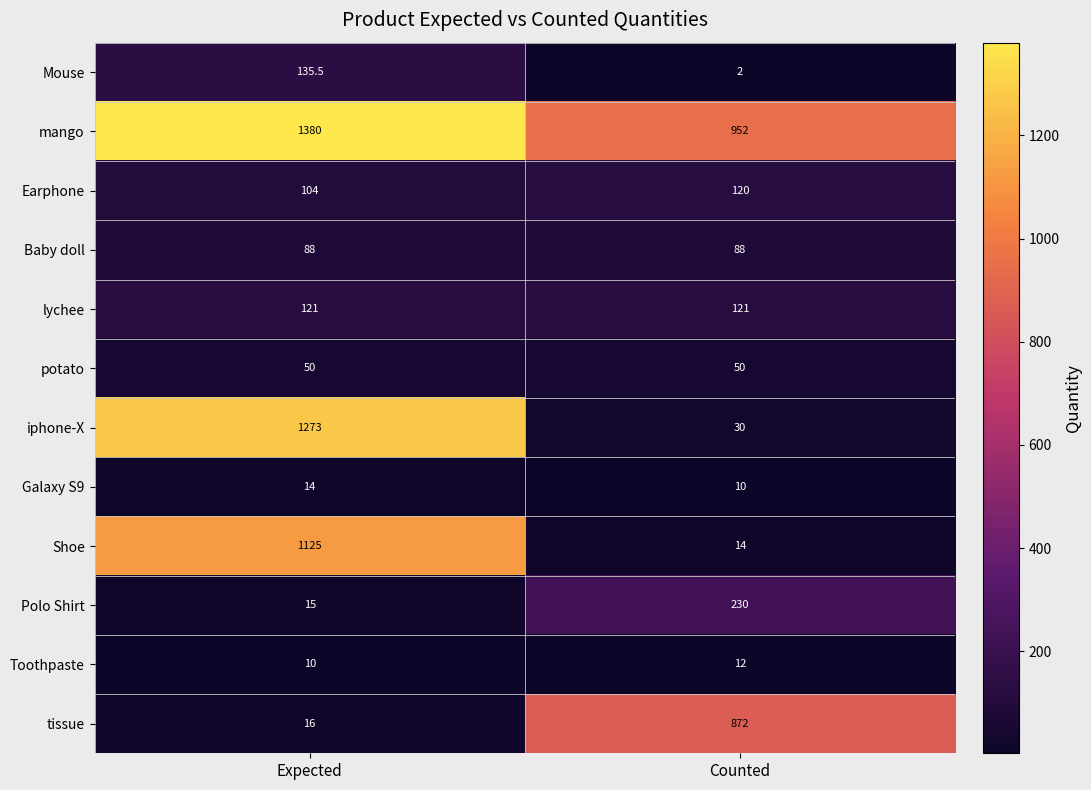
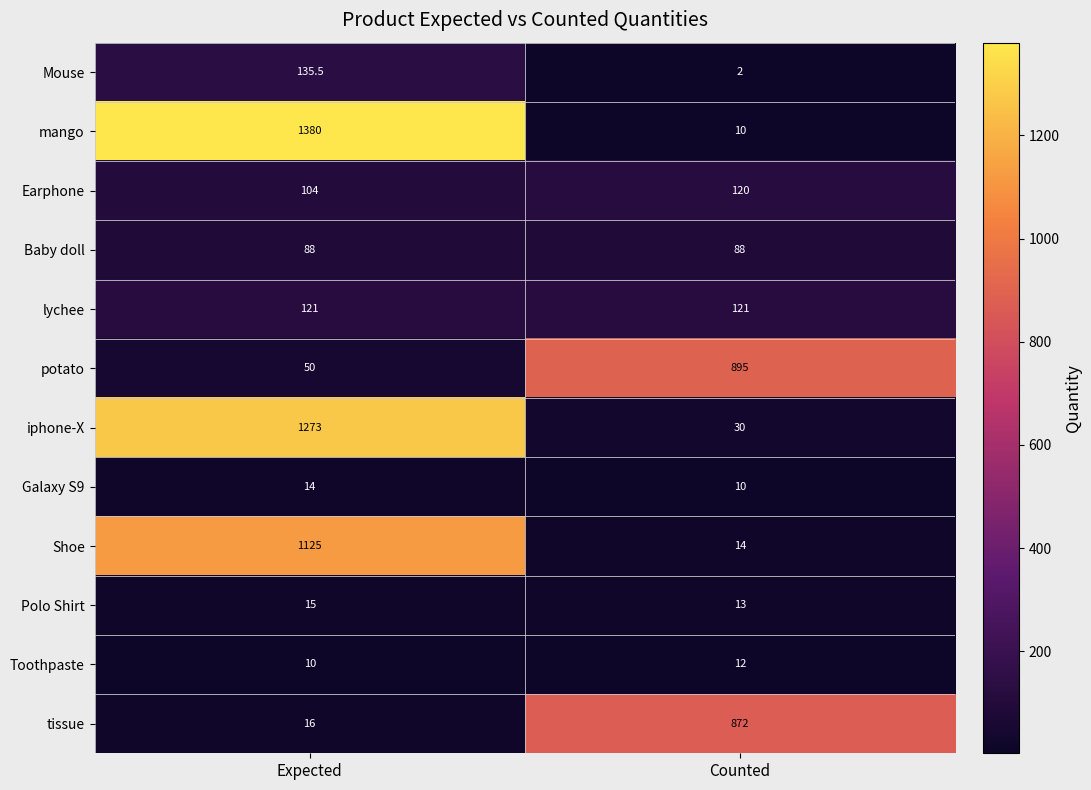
mango, Counted: 952 -> 10
potato, Counted: 50 -> 895
Polo Shirt, Counted: 230 -> 13
